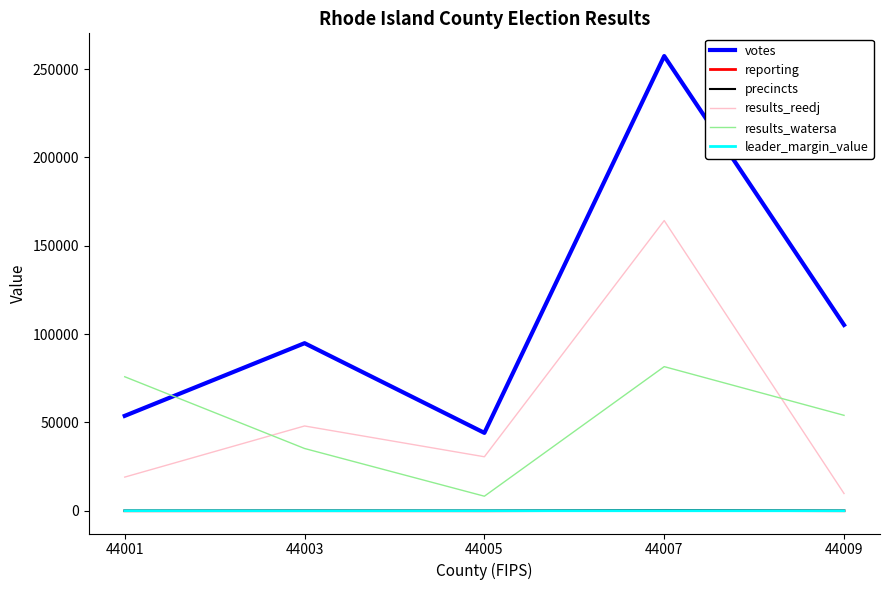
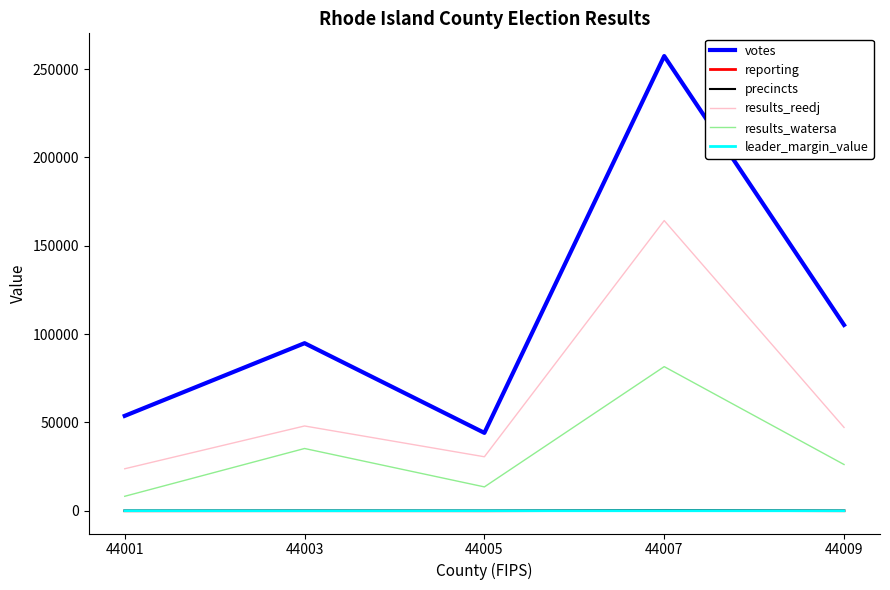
results_reedj, 44001: 19000 -> 24000
results_watersa, 44001: 76000 -> 8000
results_watersa, 44005: 8000 -> 14000
results_reedj, 44009: 10000 -> 47000
results_watersa, 44009: 54000 -> 26000
